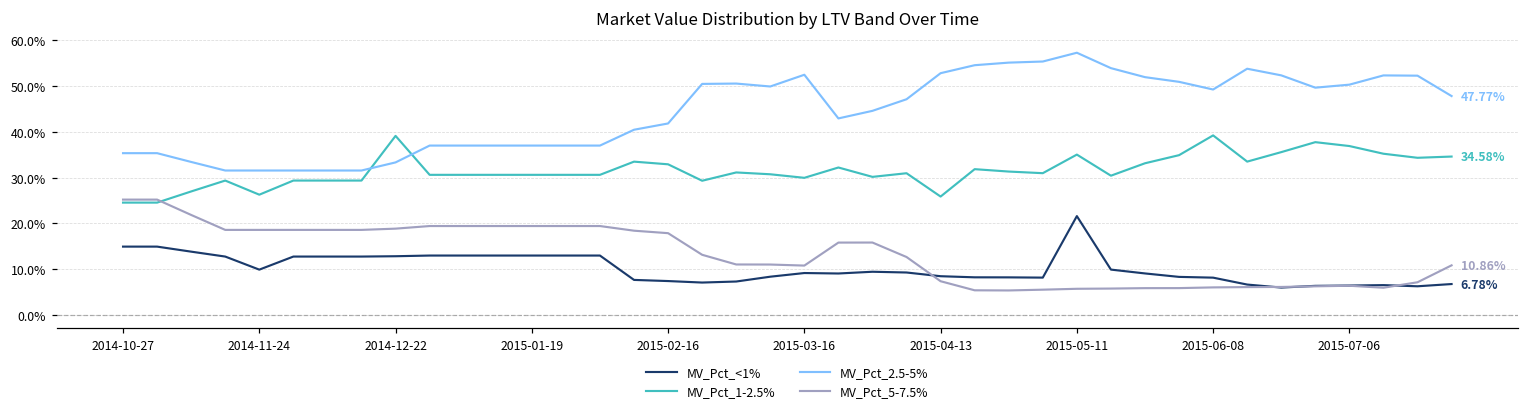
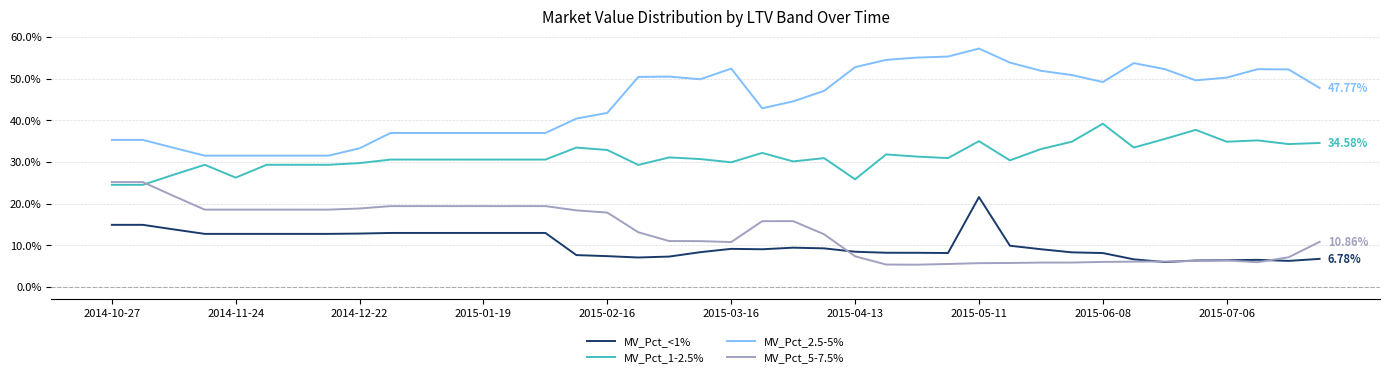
MV_Pct_<1%, 2014-11-24: 10% -> 13%
MV_Pct_1-2.5%, 2014-12-22: 39% -> 30%
MV_Pct_1-2.5%, 2015-07-06: 37% -> 35%
